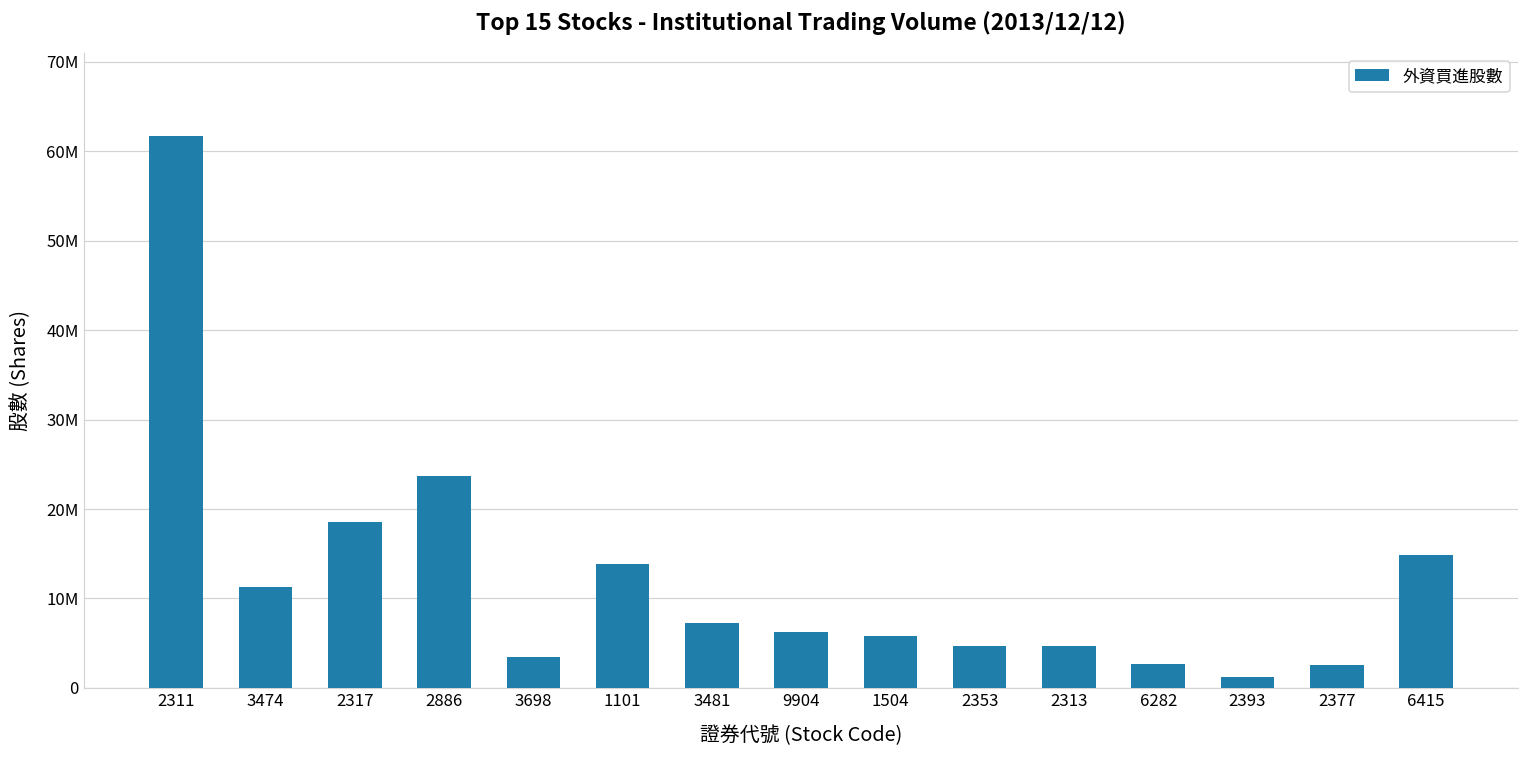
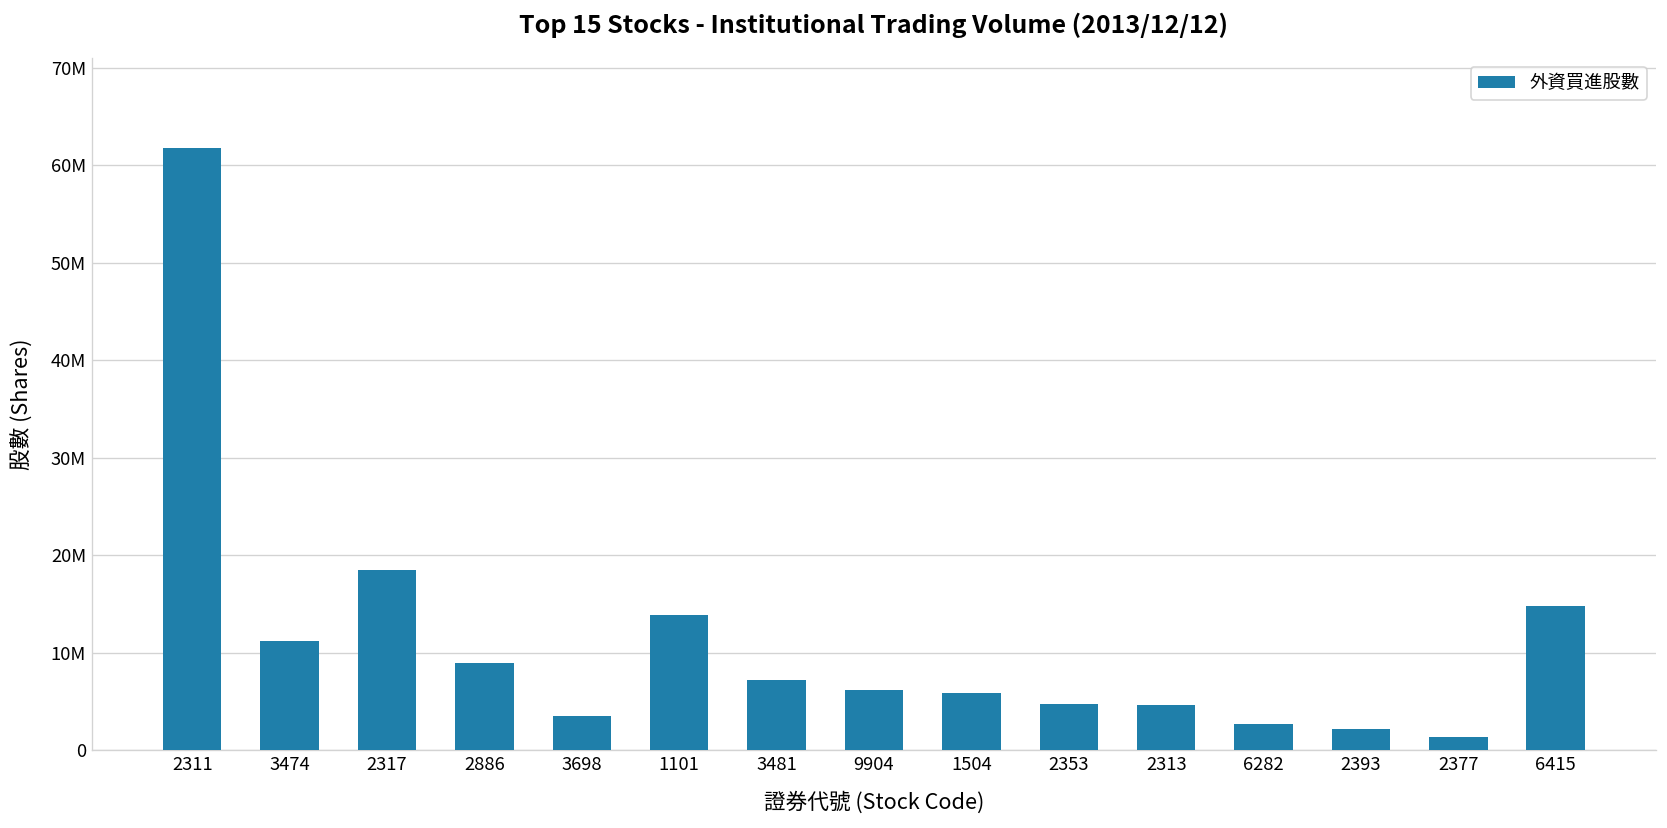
2886: 24000000 -> 9000000
2393: 1000000 -> 2000000
2377: 3000000 -> 1000000
